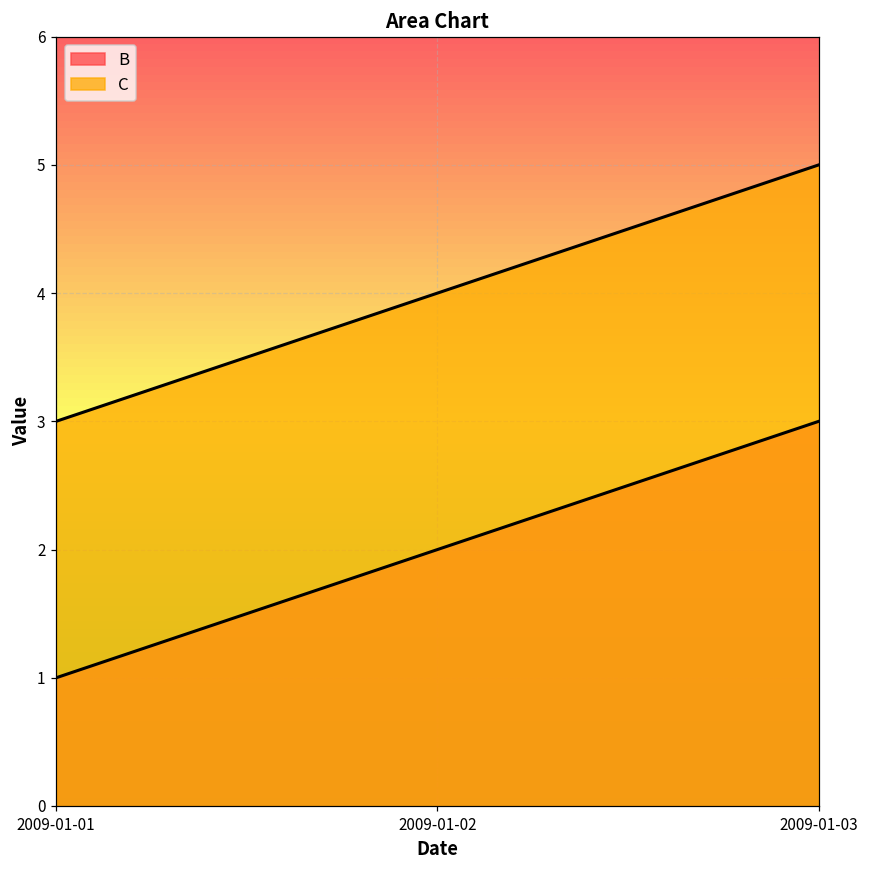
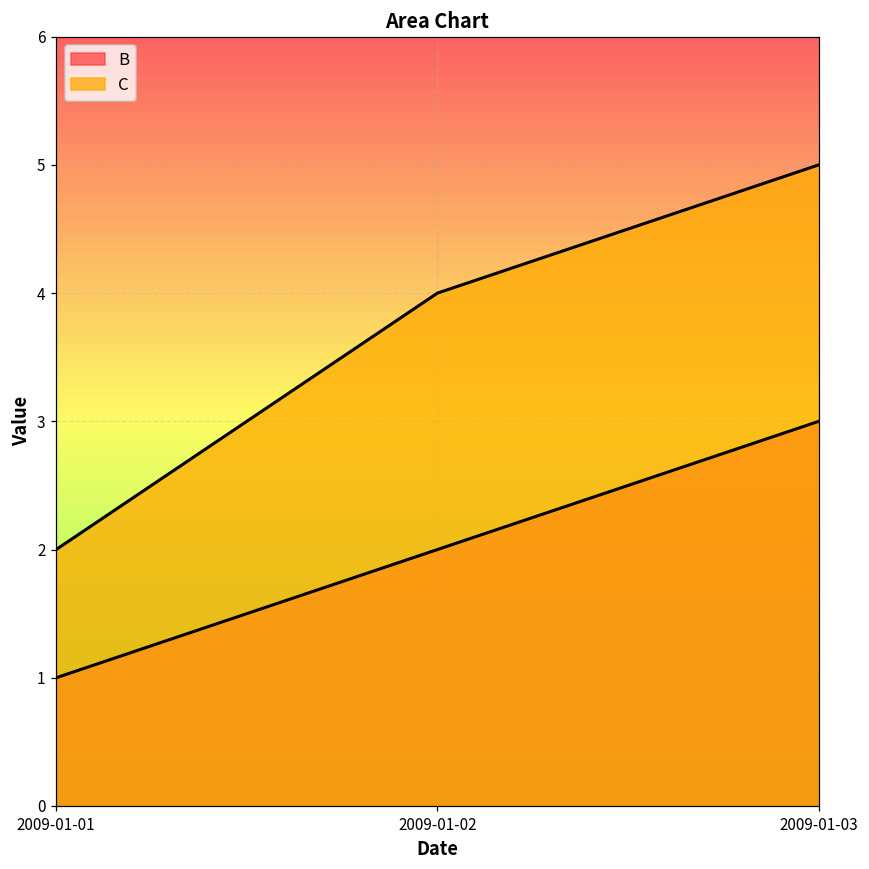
C, 2009-01-01: 3 -> 2
